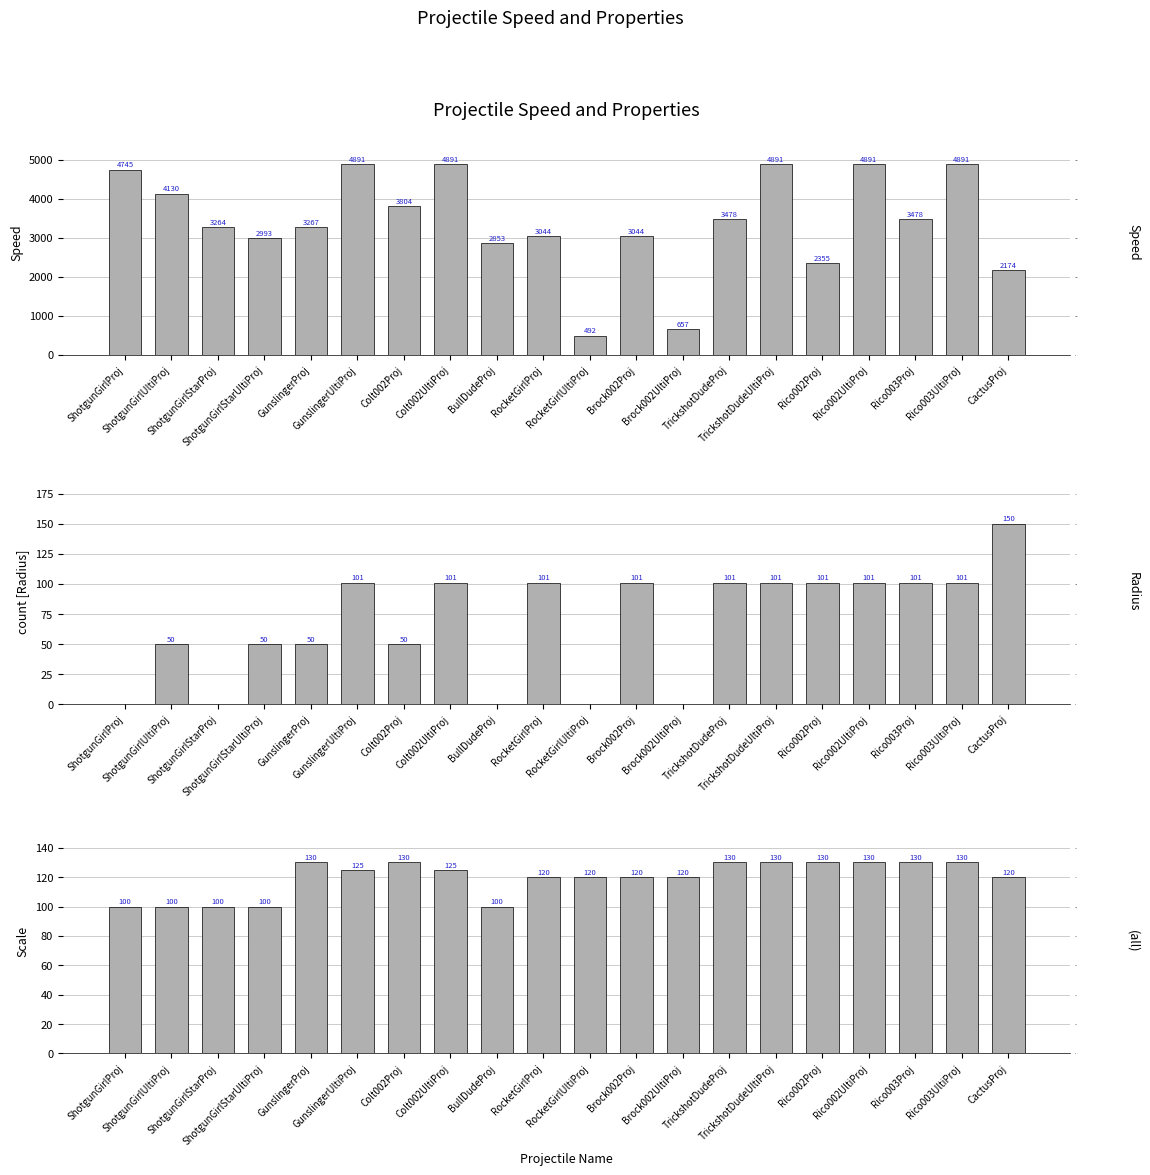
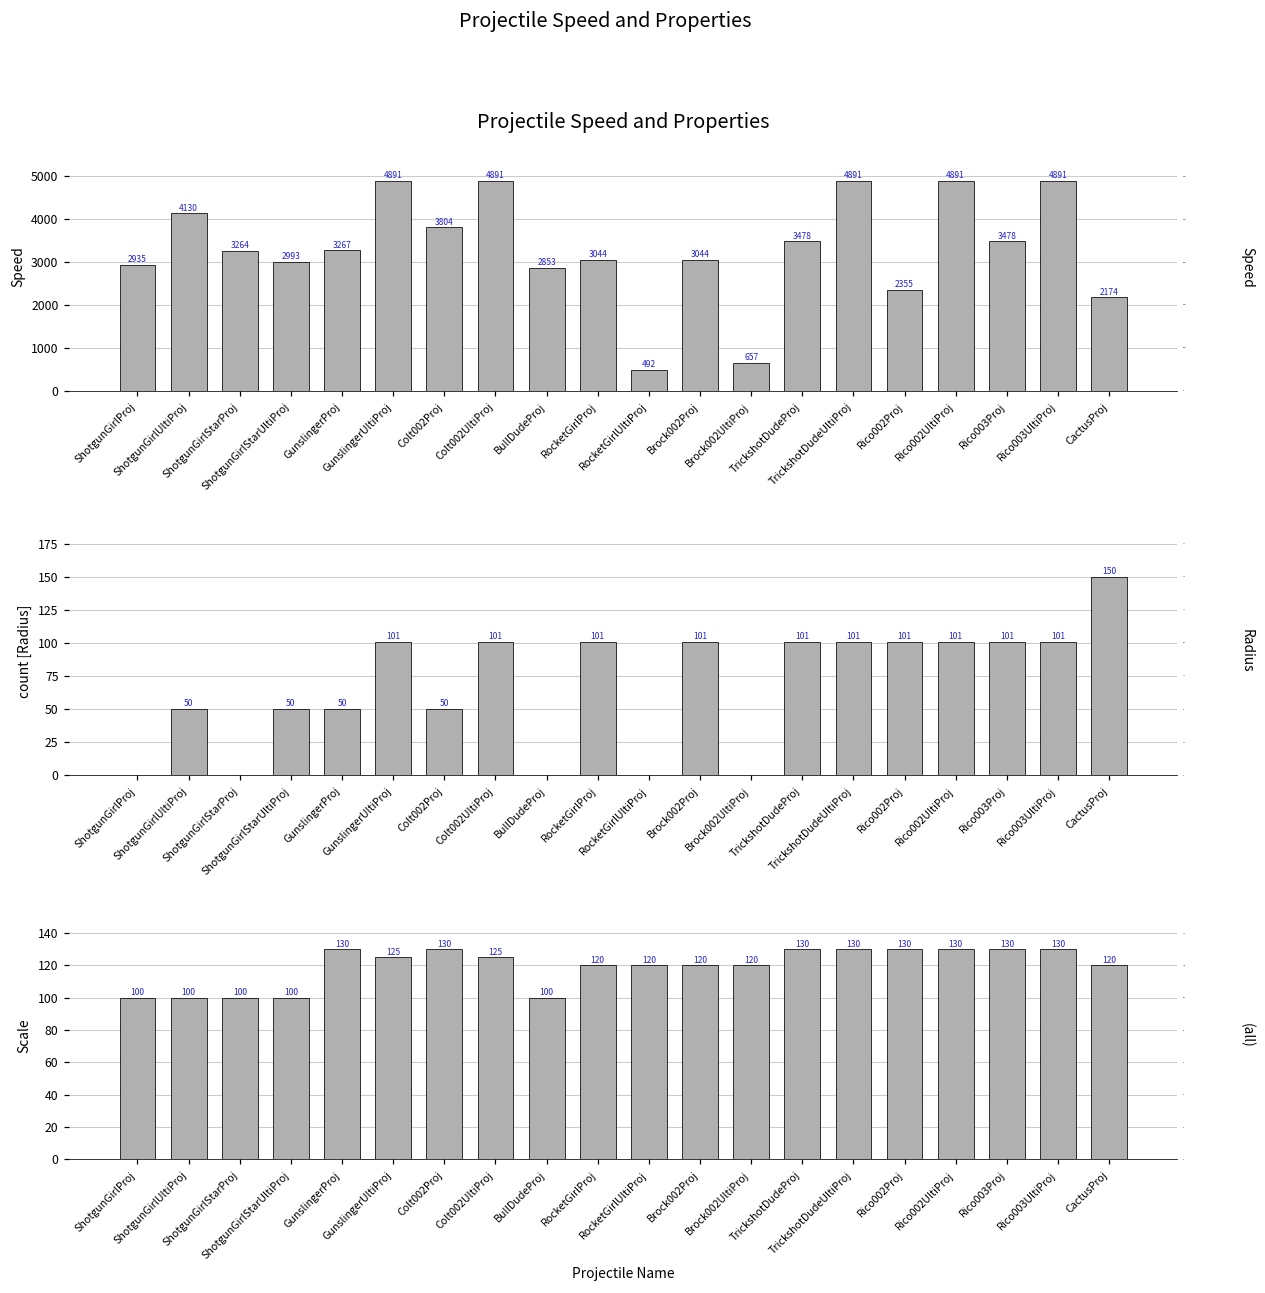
Projectile Speed and Properties, ShotgunGirlProj: 4745 -> 2935
